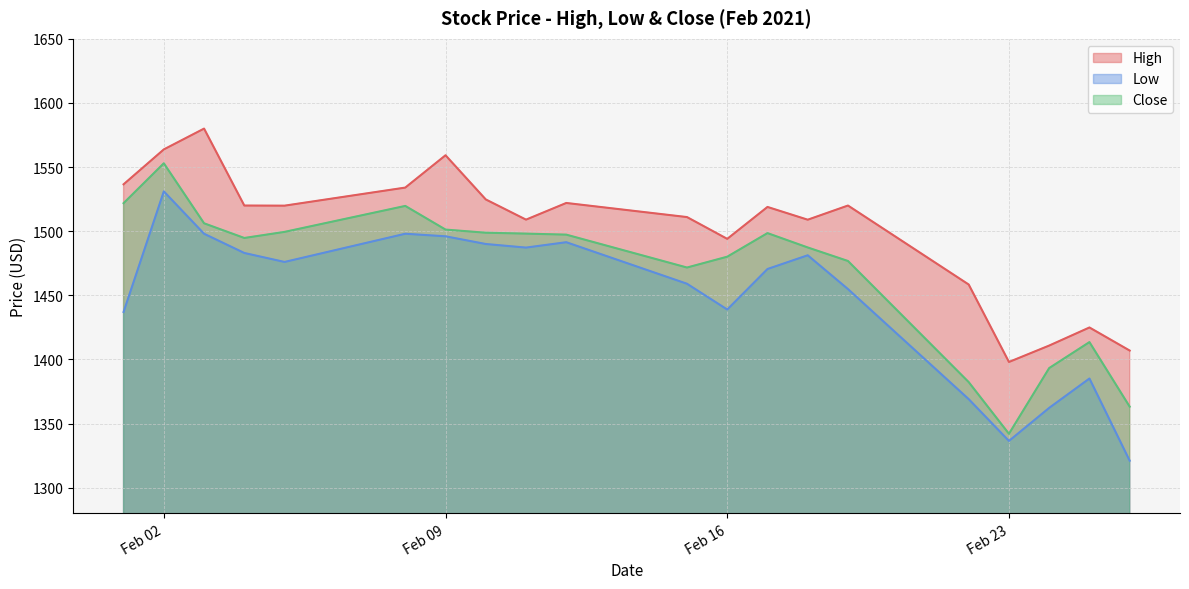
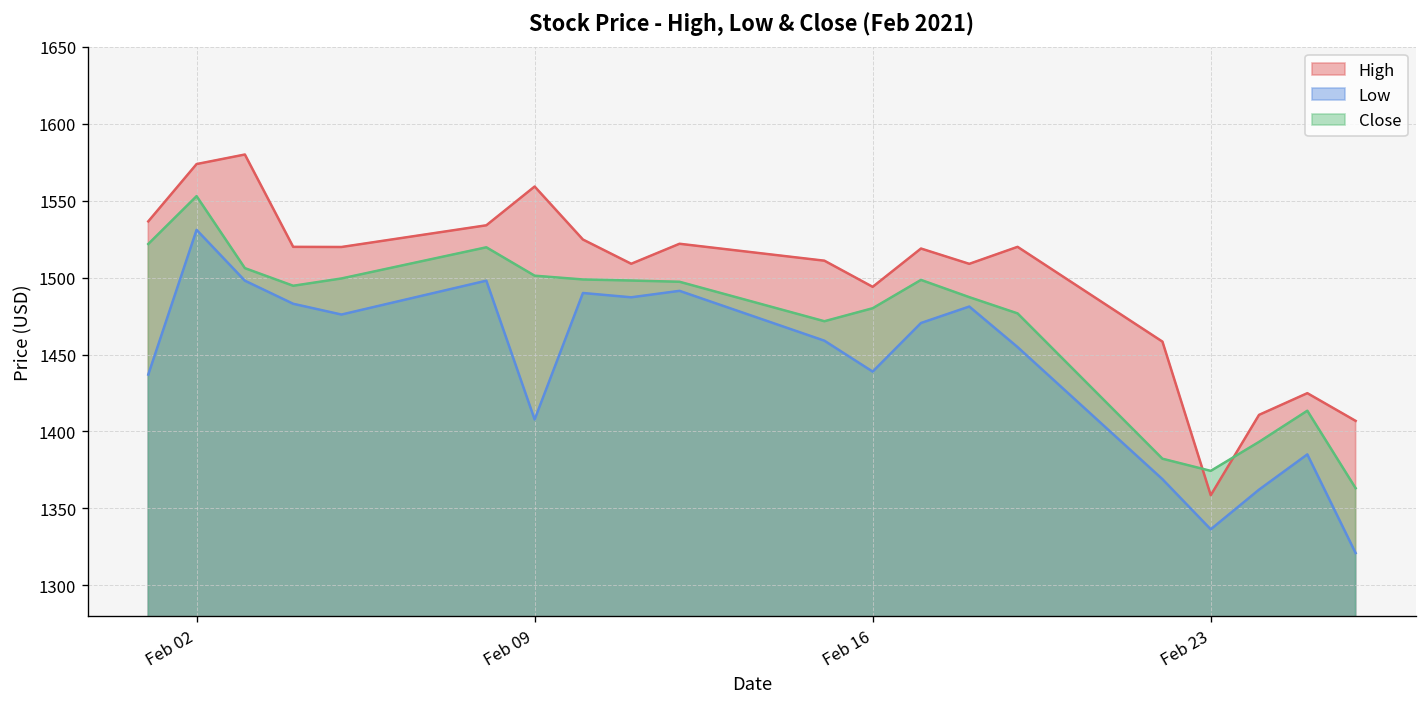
High, Feb 02: 1564 -> 1574
Low, Feb 09: 1496 -> 1408
High, Feb 23: 1398 -> 1359
Close, Feb 23: 1342 -> 1374
